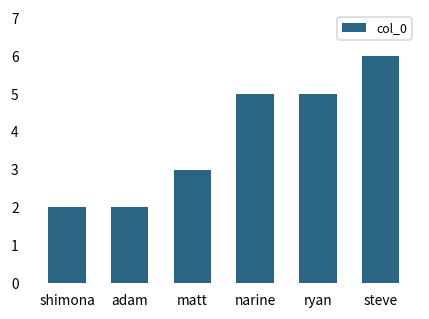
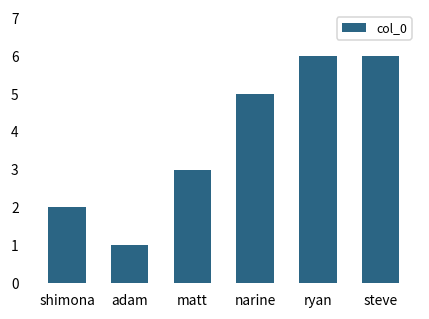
adam: 2 -> 1
ryan: 5 -> 6
